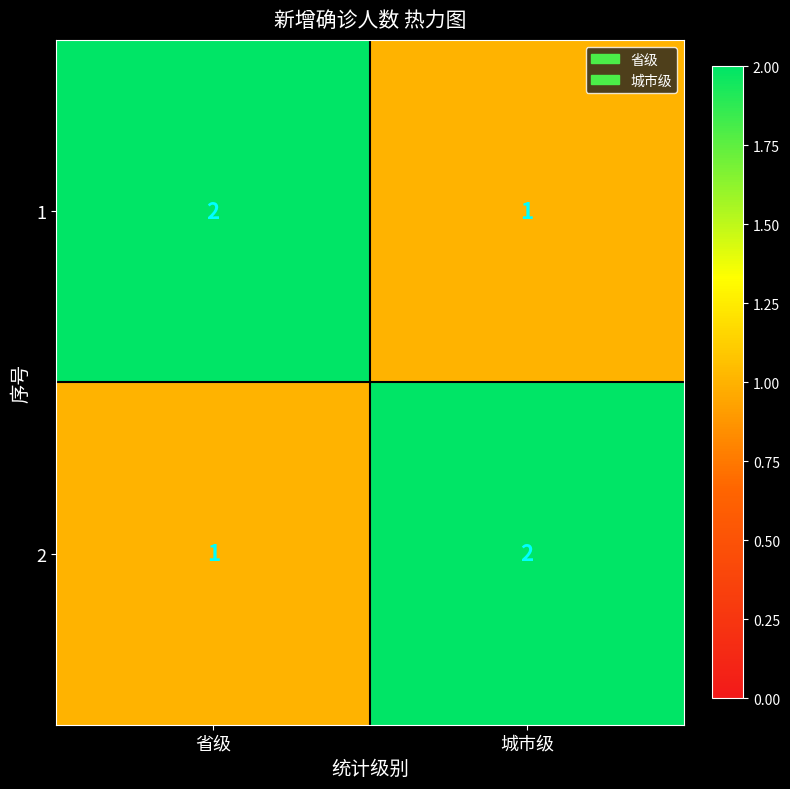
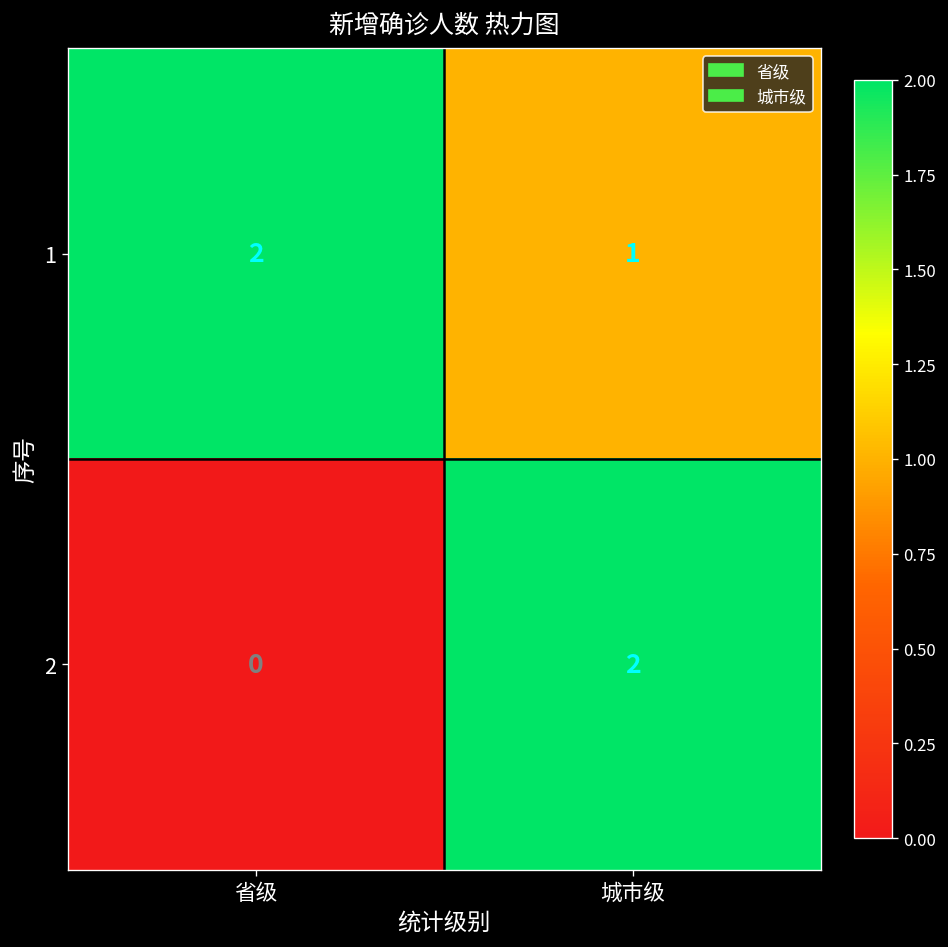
2, 省级: 1 -> 0
